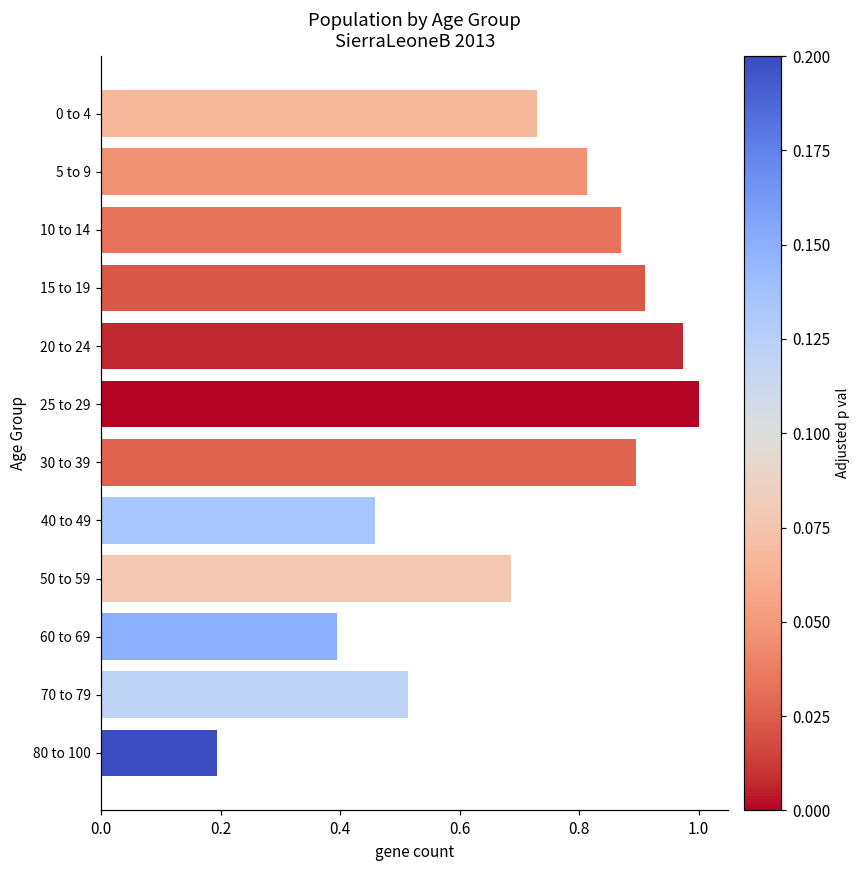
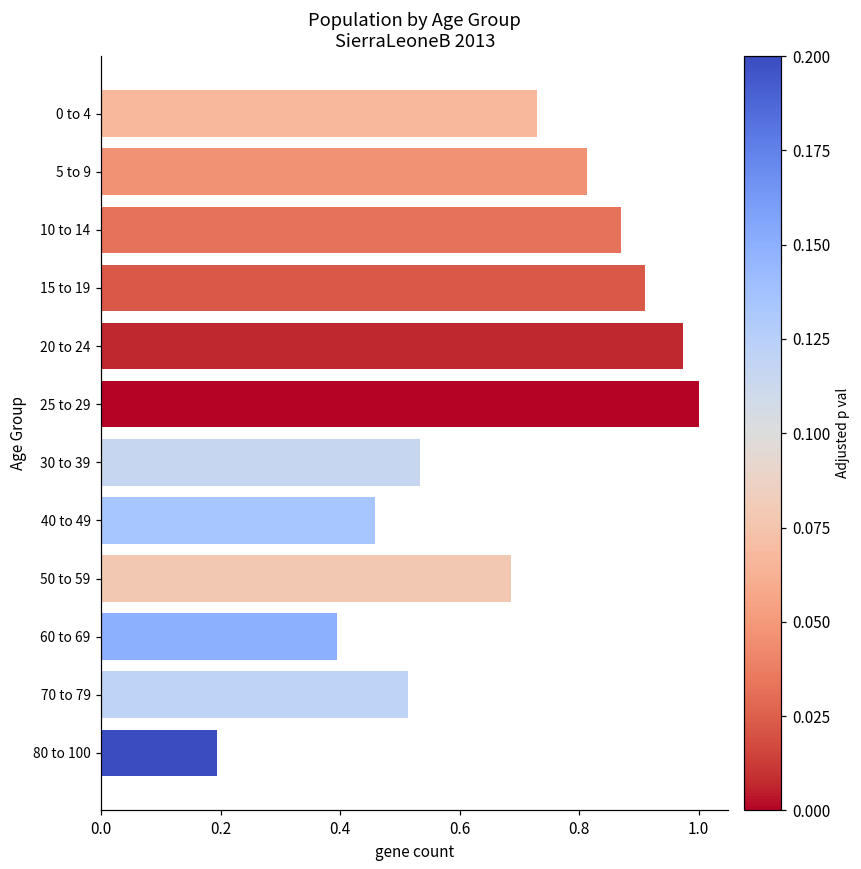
30 to 39: 0.90 -> 0.53
